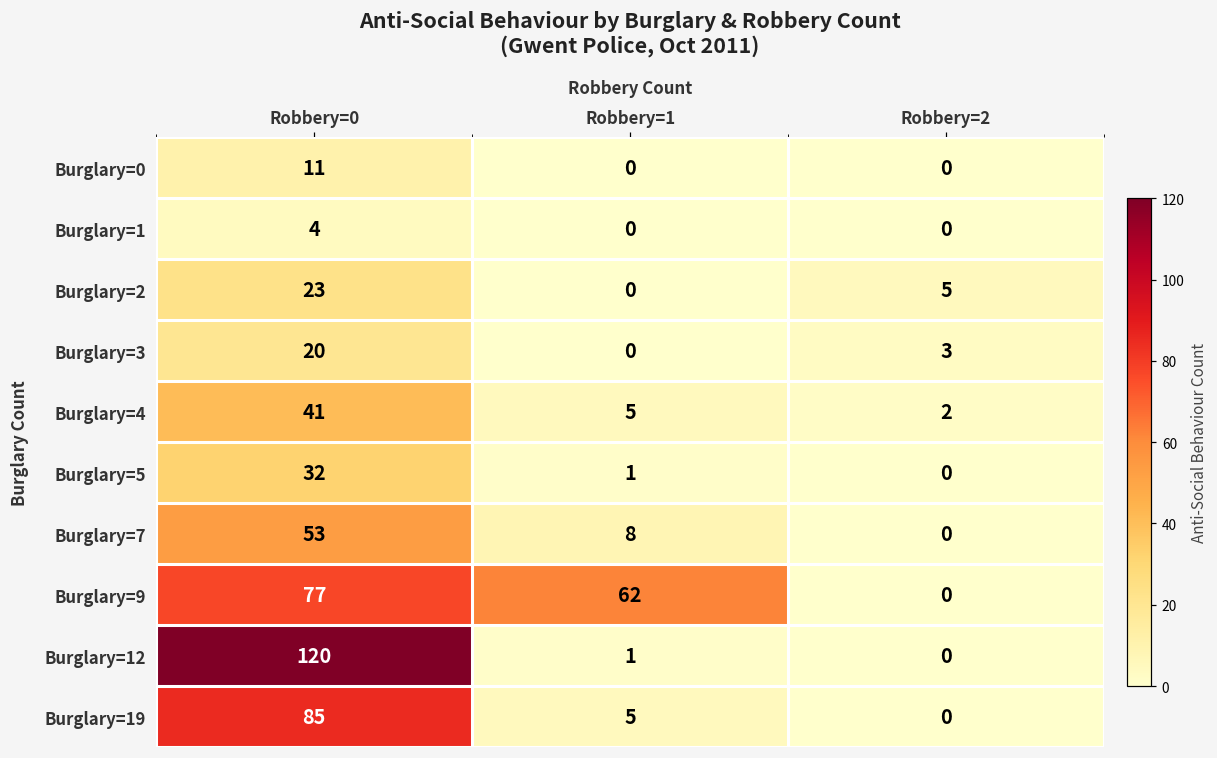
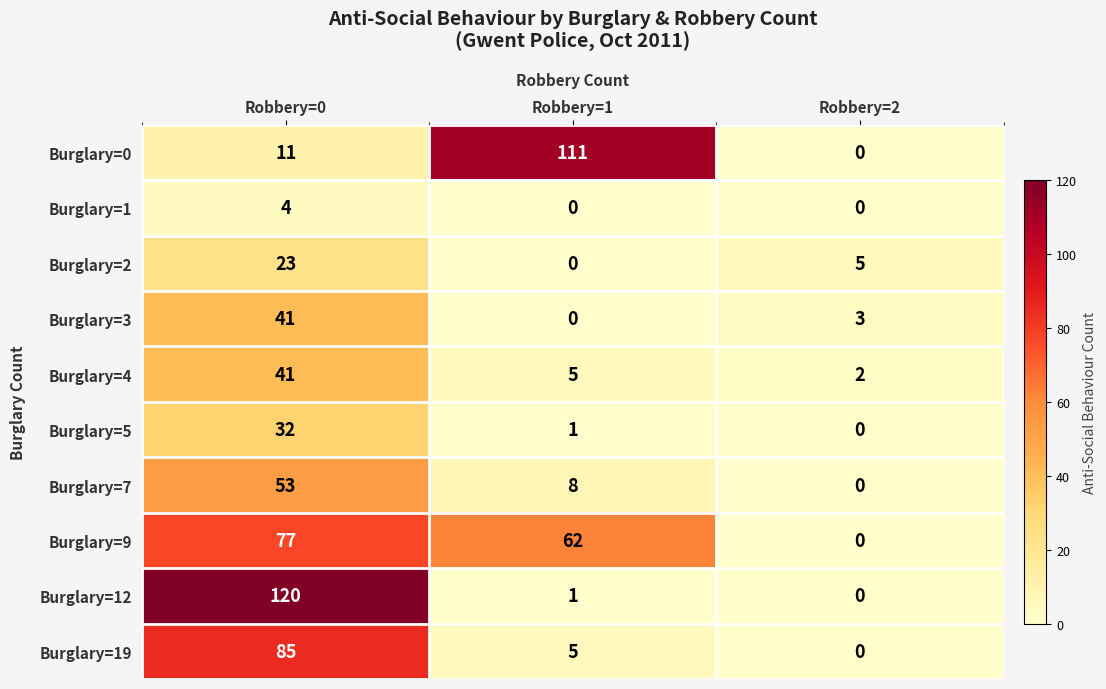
Burglary=0, Robbery=1: 0 -> 111
Burglary=3, Robbery=0: 20 -> 41
